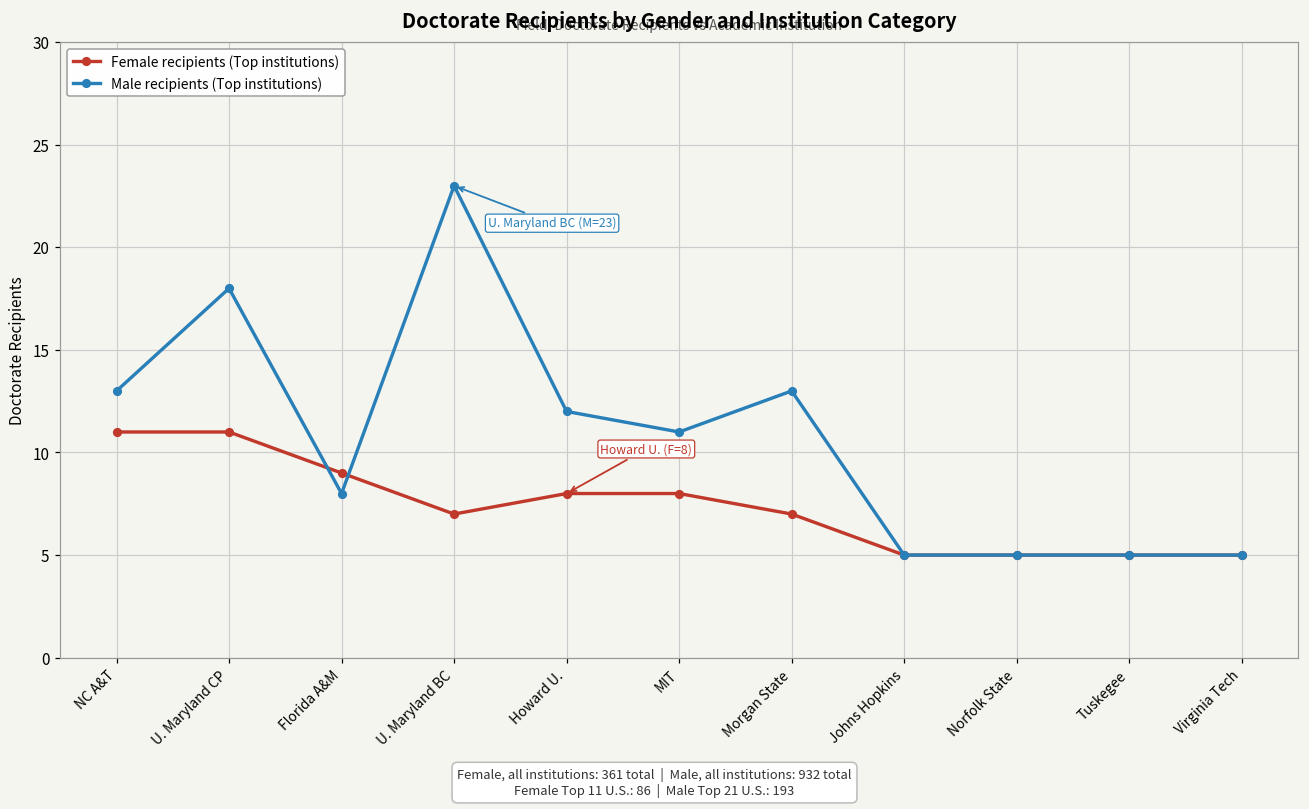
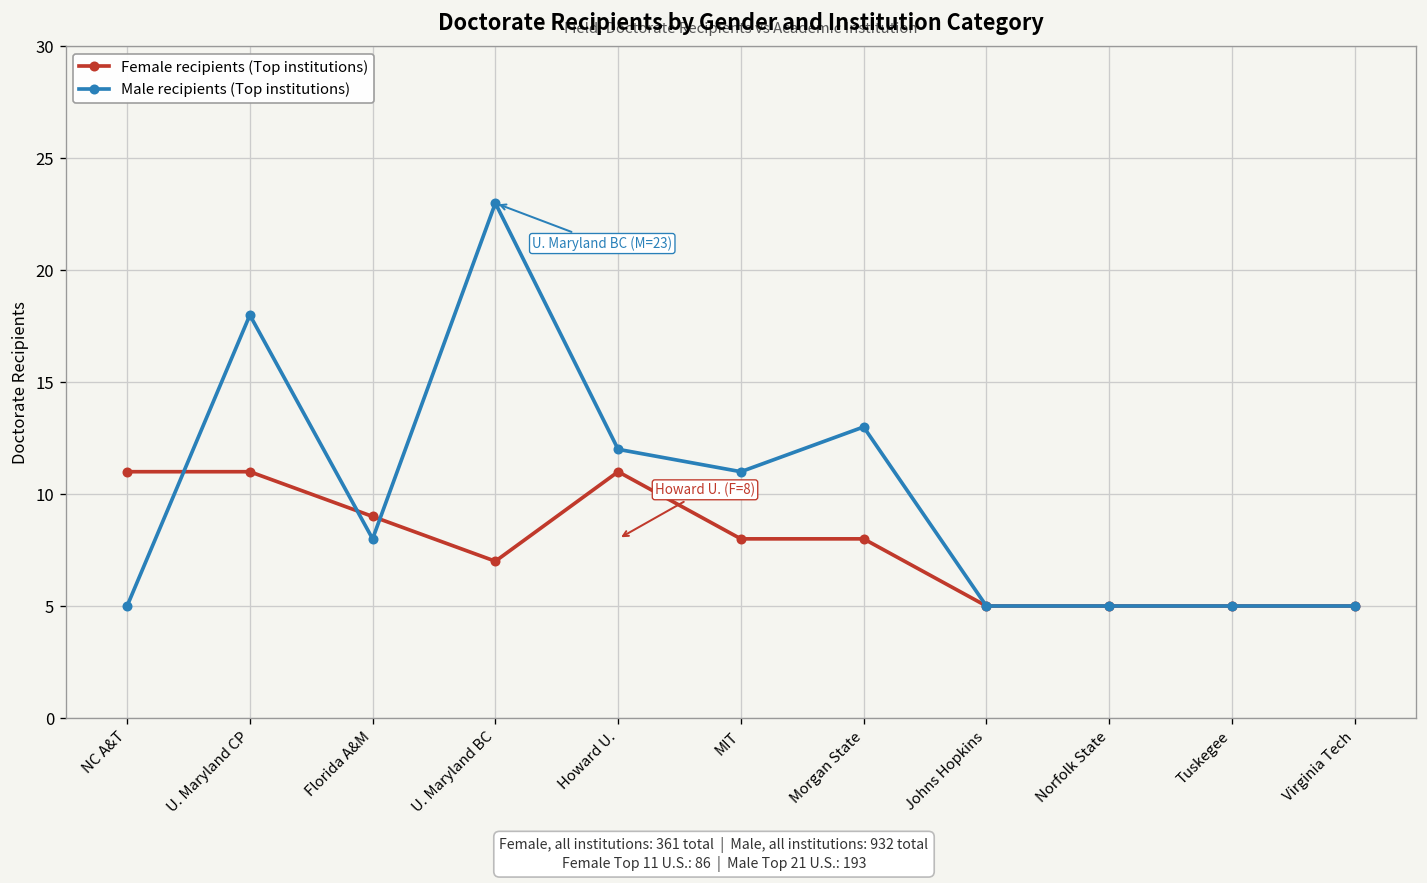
Male recipients (Top institutions), NC A&T: 13 -> 5
Female recipients (Top institutions), Howard U.: 8 -> 11
Female recipients (Top institutions), Morgan State: 7 -> 8
